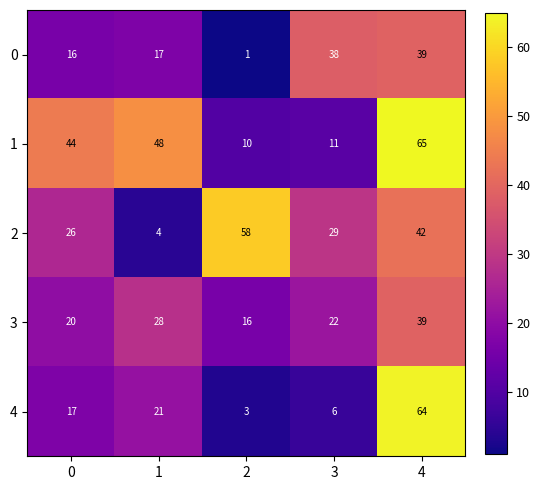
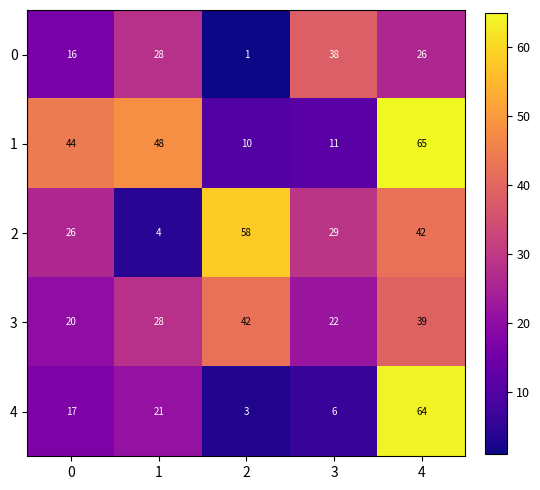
0, 1: 17 -> 28
0, 4: 39 -> 26
3, 2: 16 -> 42
